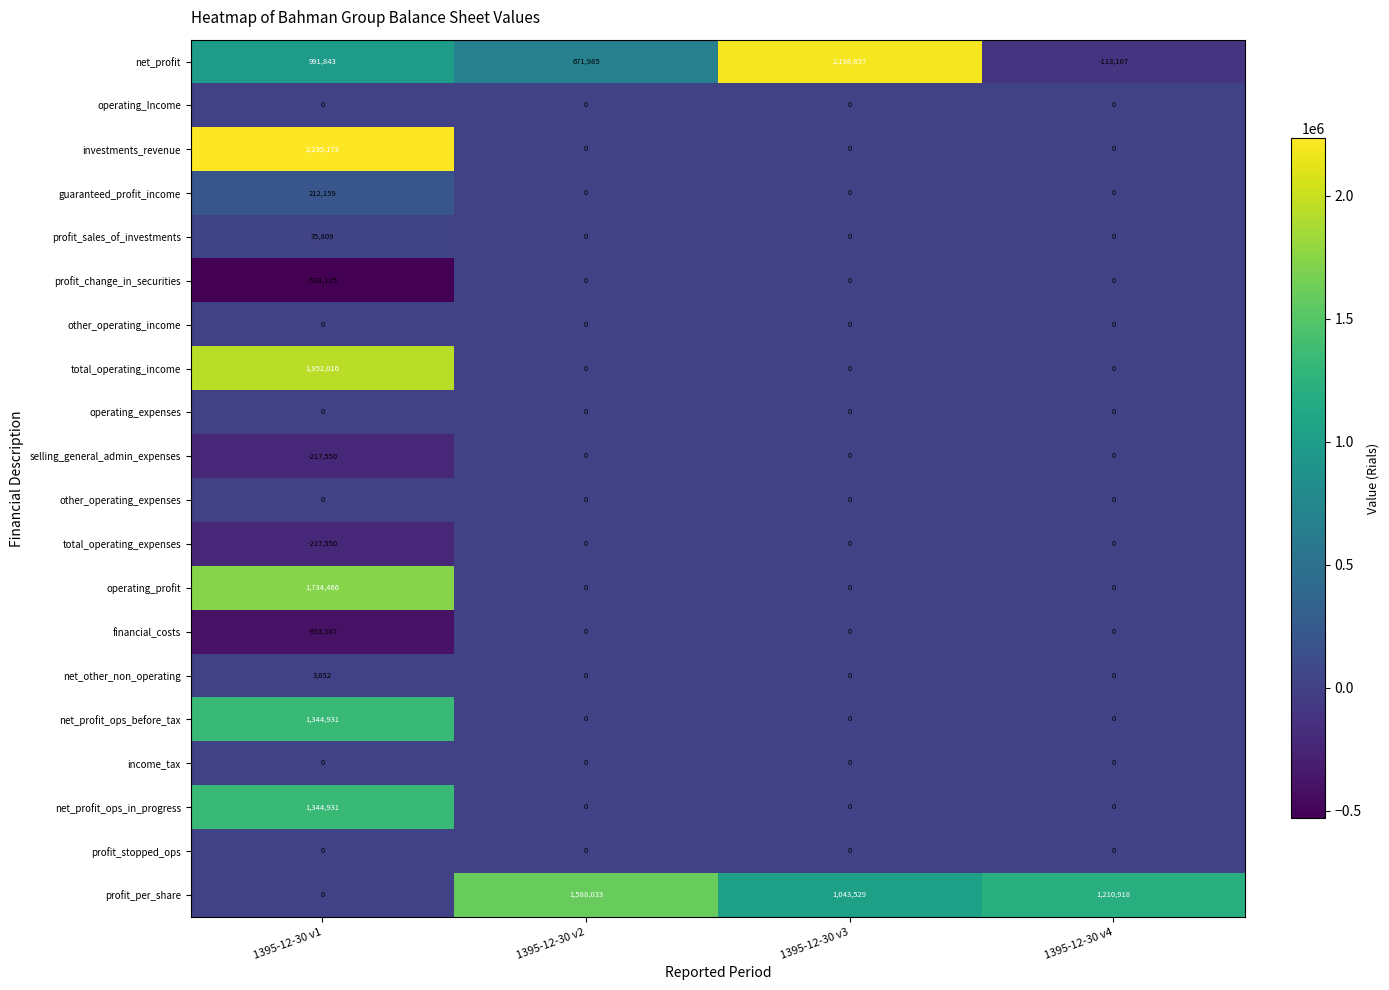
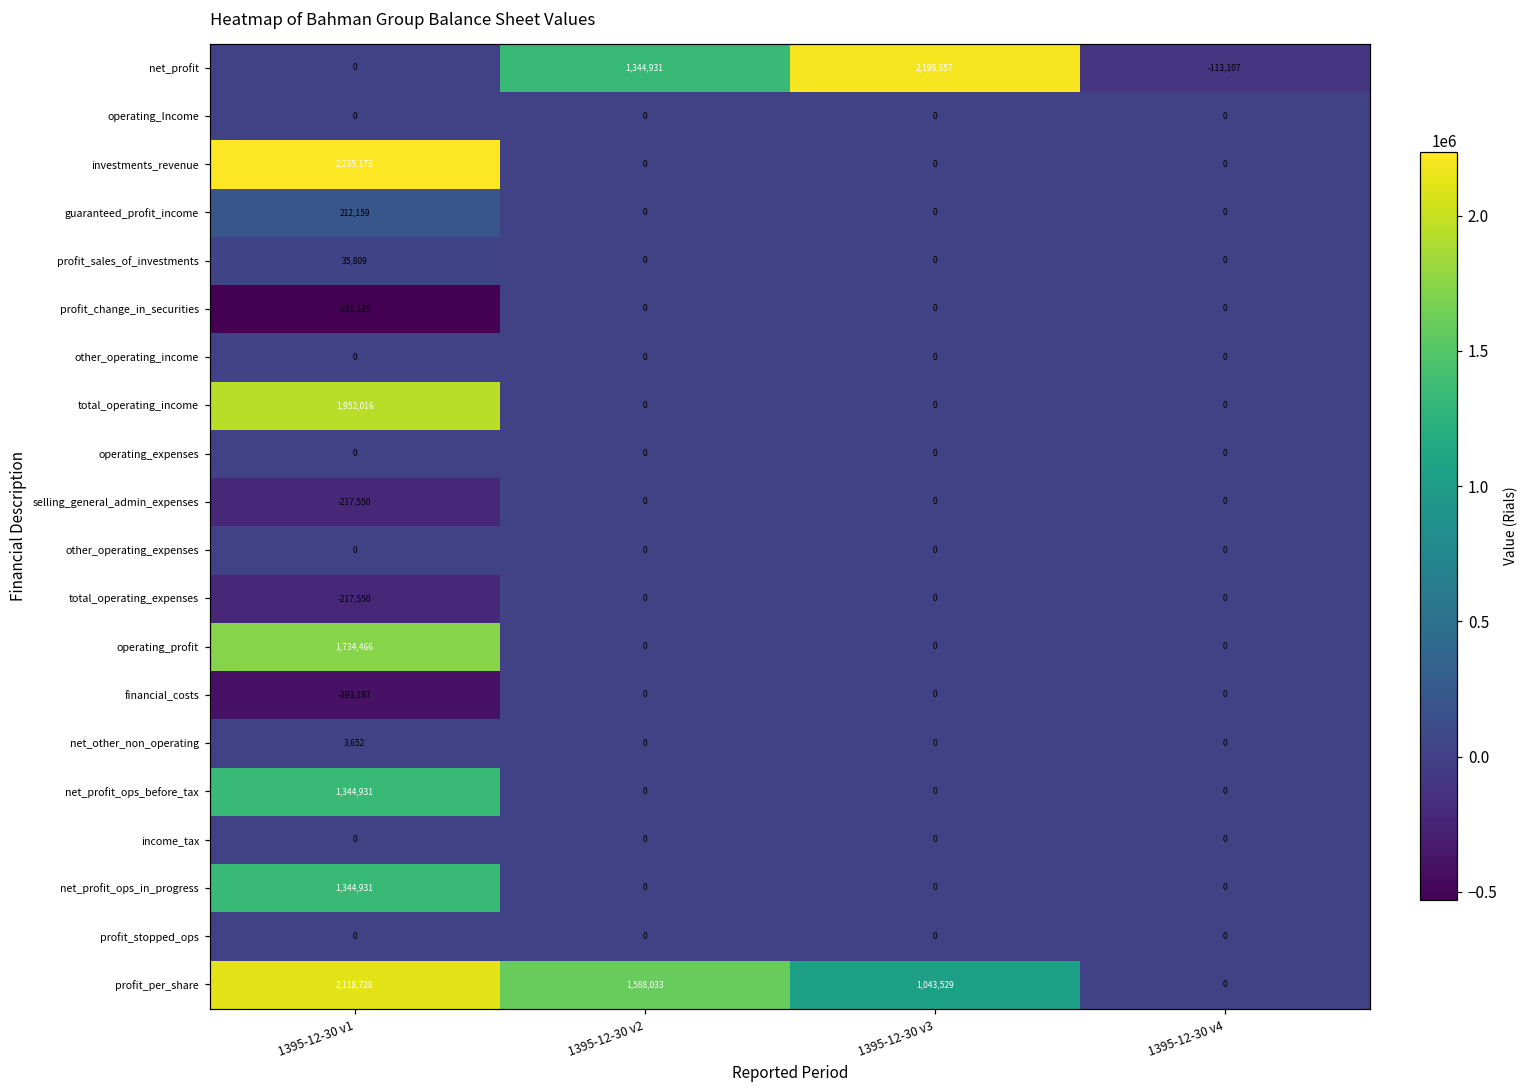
net_profit, 1395-12-30 v1: 991,843 -> 0
net_profit, 1395-12-30 v2: 671,985 -> 1,344,931
profit_per_share, 1395-12-30 v1: 0 -> 2,118,728
profit_per_share, 1395-12-30 v4: 1,210,918 -> 0
